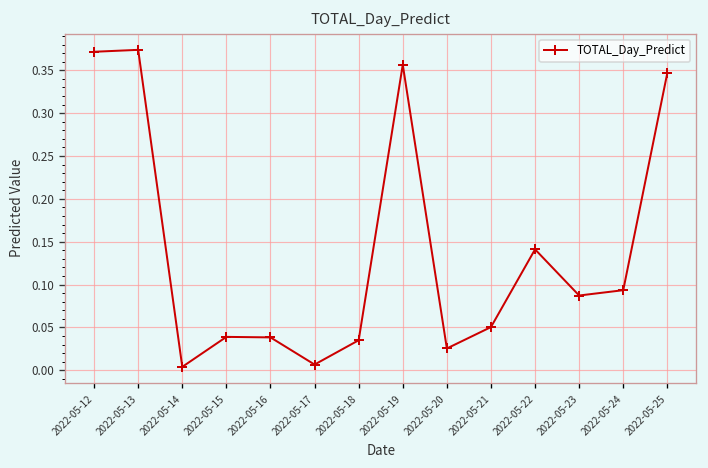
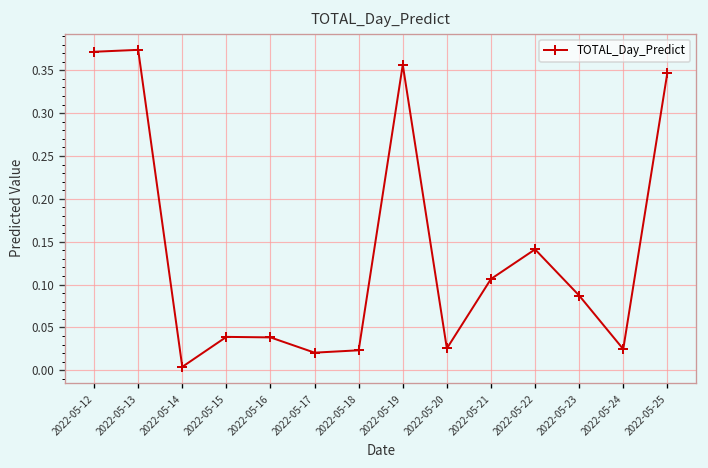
2022-05-17: 0.01 -> 0.02
2022-05-18: 0.04 -> 0.02
2022-05-21: 0.05 -> 0.11
2022-05-24: 0.09 -> 0.02
